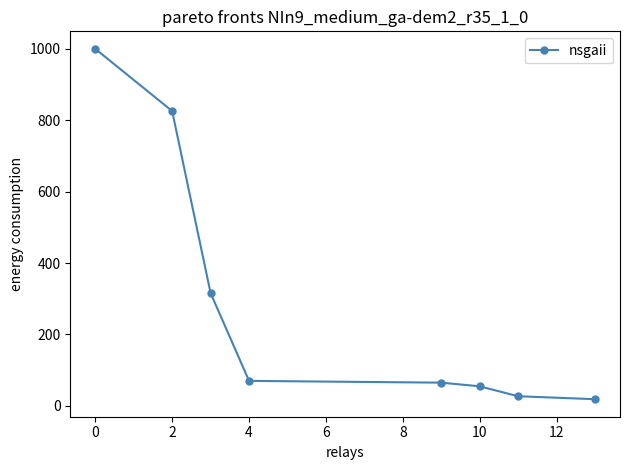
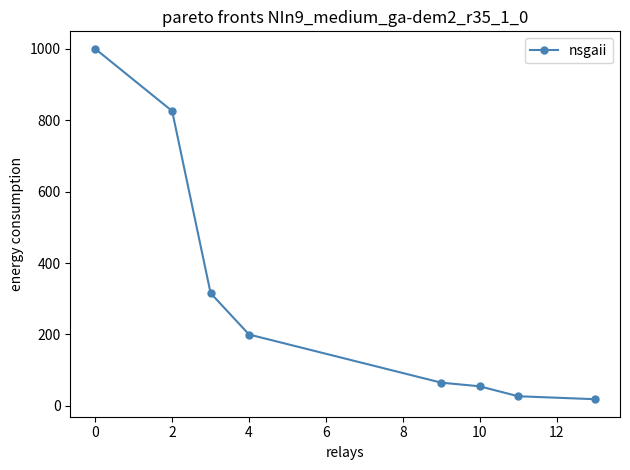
4: 70 -> 200
